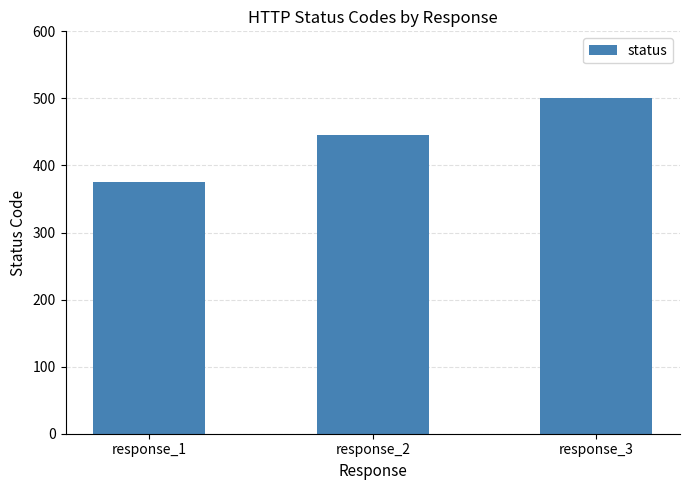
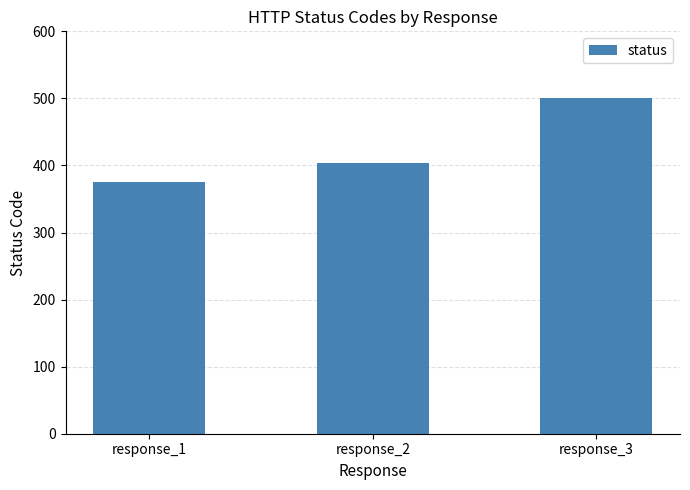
response_2: 450 -> 400
